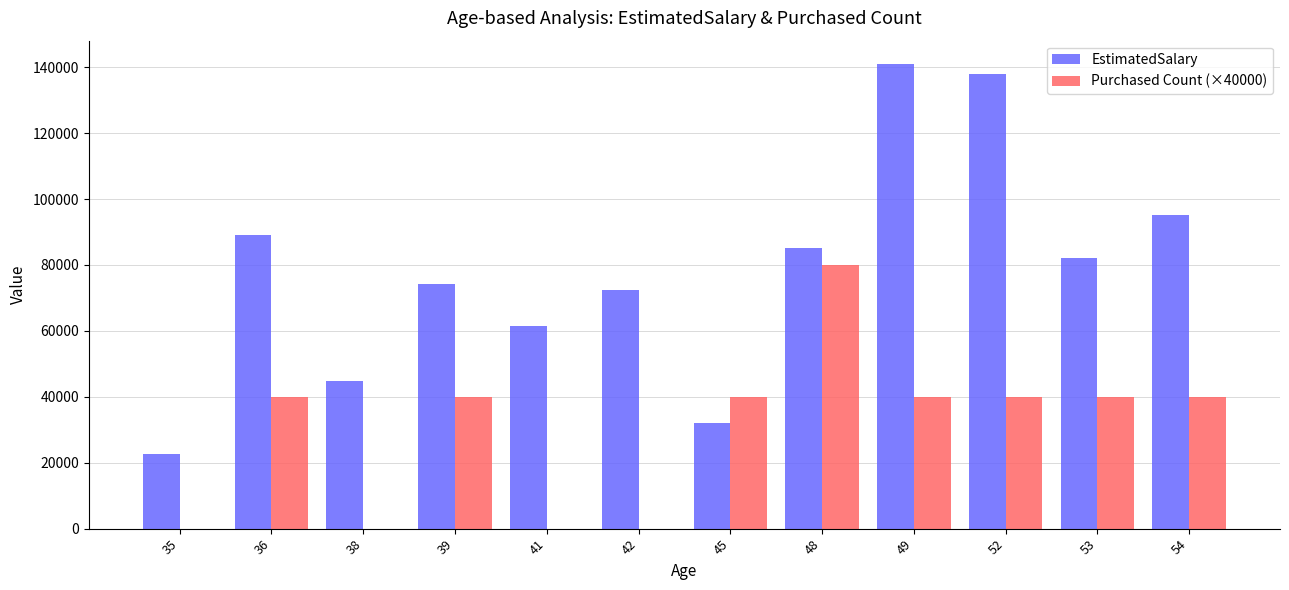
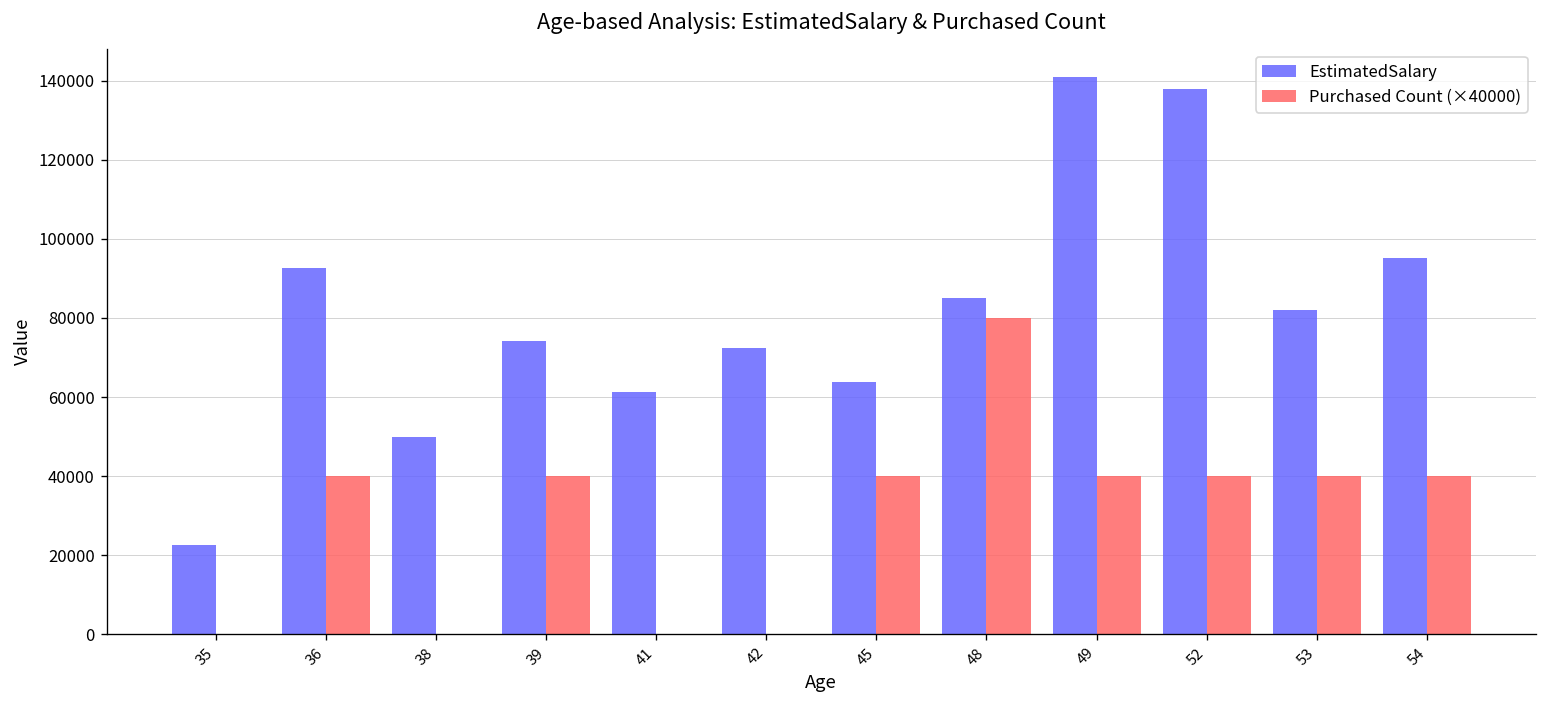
EstimatedSalary, 36: 89000 -> 93000
EstimatedSalary, 38: 45000 -> 50000
EstimatedSalary, 45: 32000 -> 64000
